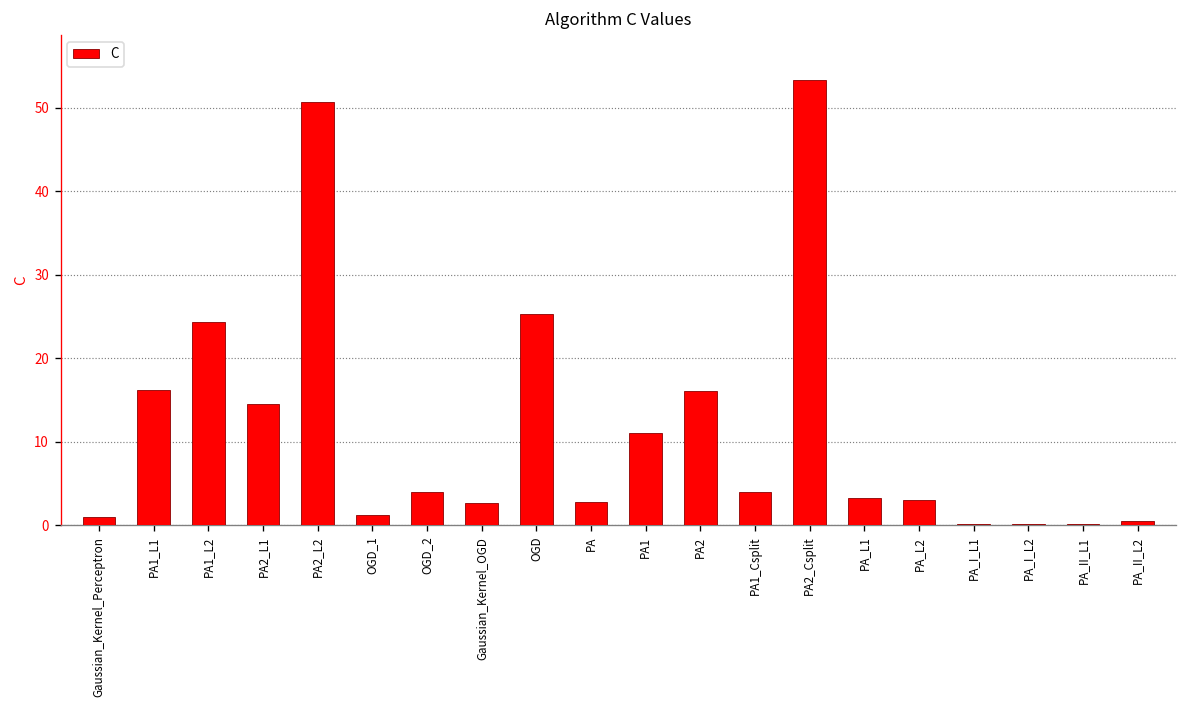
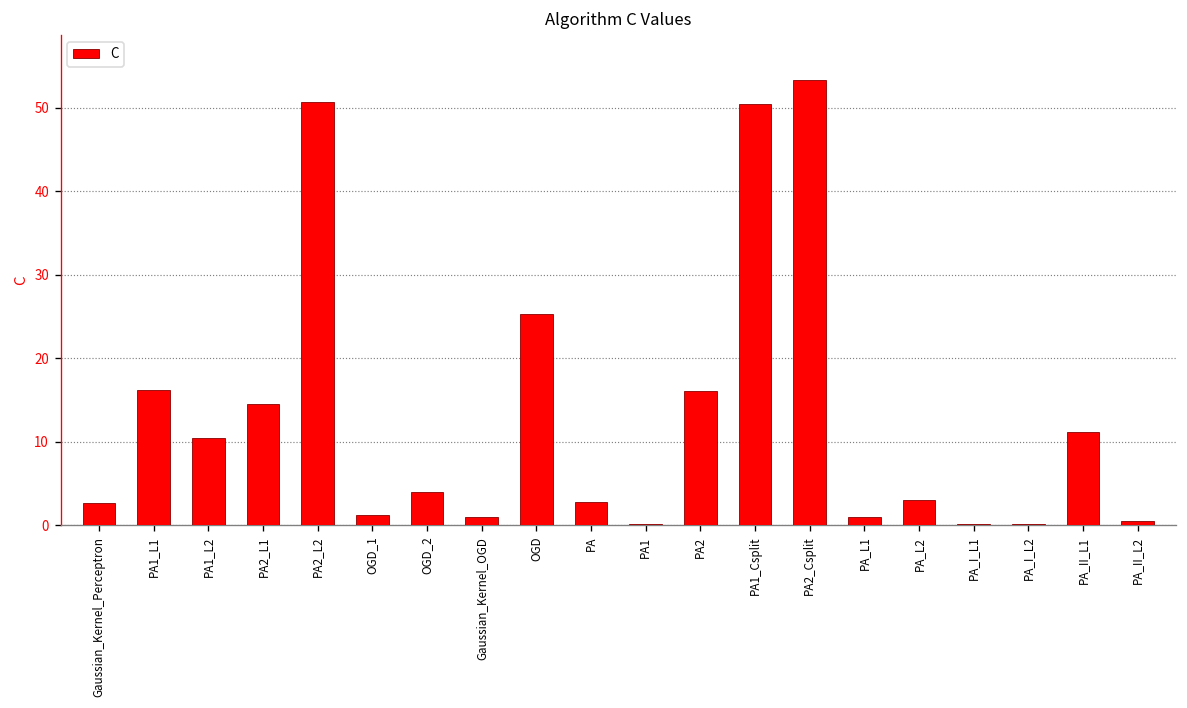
Gaussian_Kernel_Perceptron: 1 -> 3
PA1_L2: 24 -> 10
Gaussian_Kernel_OGD: 3 -> 1
PA1: 11 -> 0
PA1_Csplit: 4 -> 50
PA_L1: 3 -> 1
PA_II_L1: 0 -> 11
